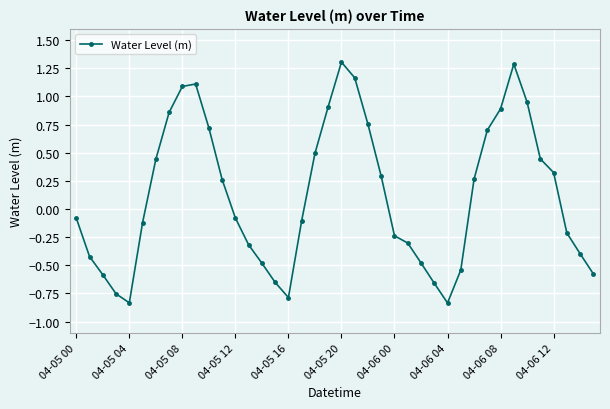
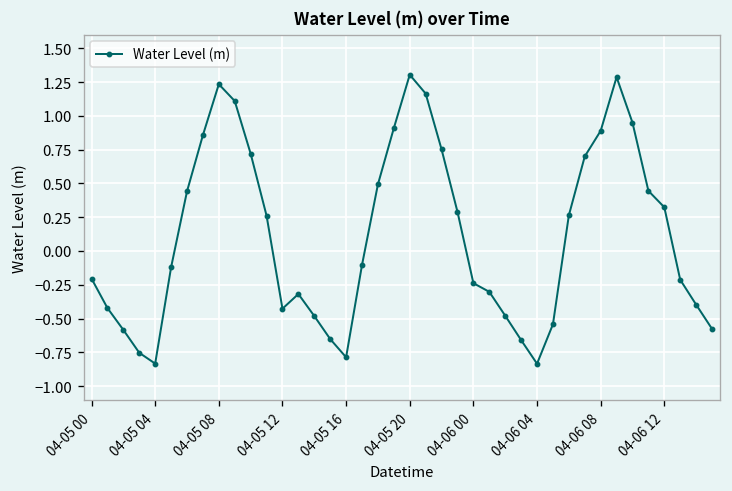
04-05 00: -0.08 -> -0.20
04-05 08: 1.09 -> 1.23
04-05 12: -0.08 -> -0.43
